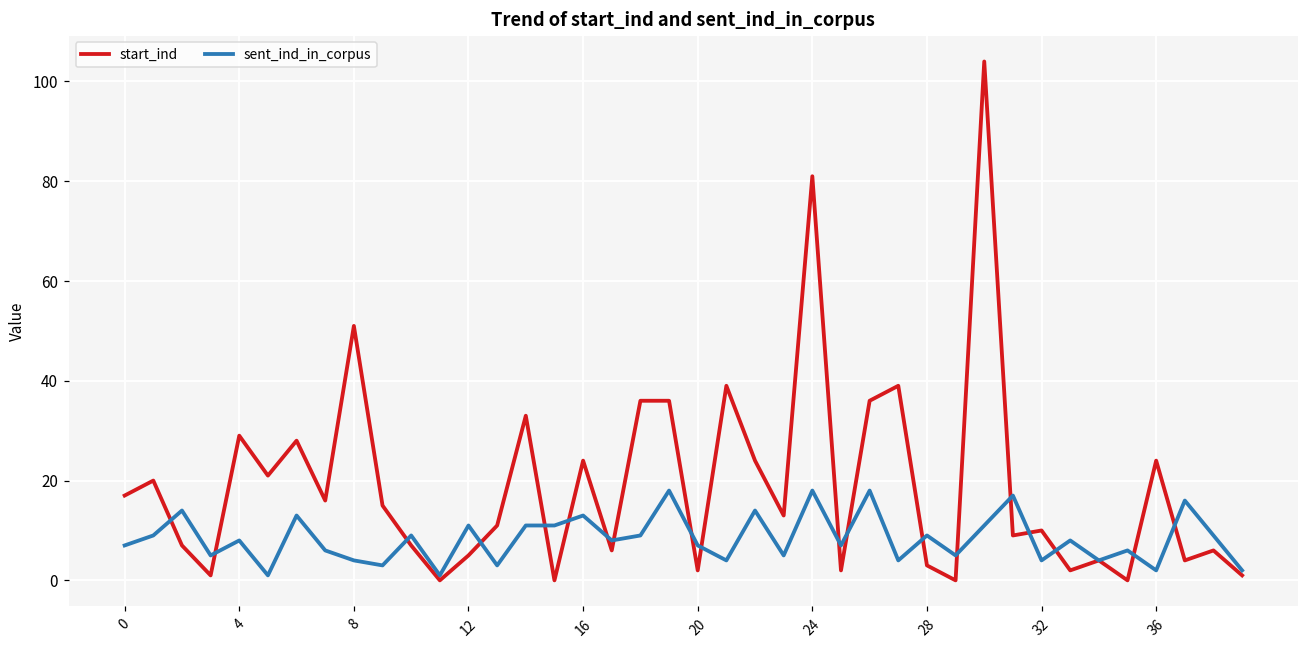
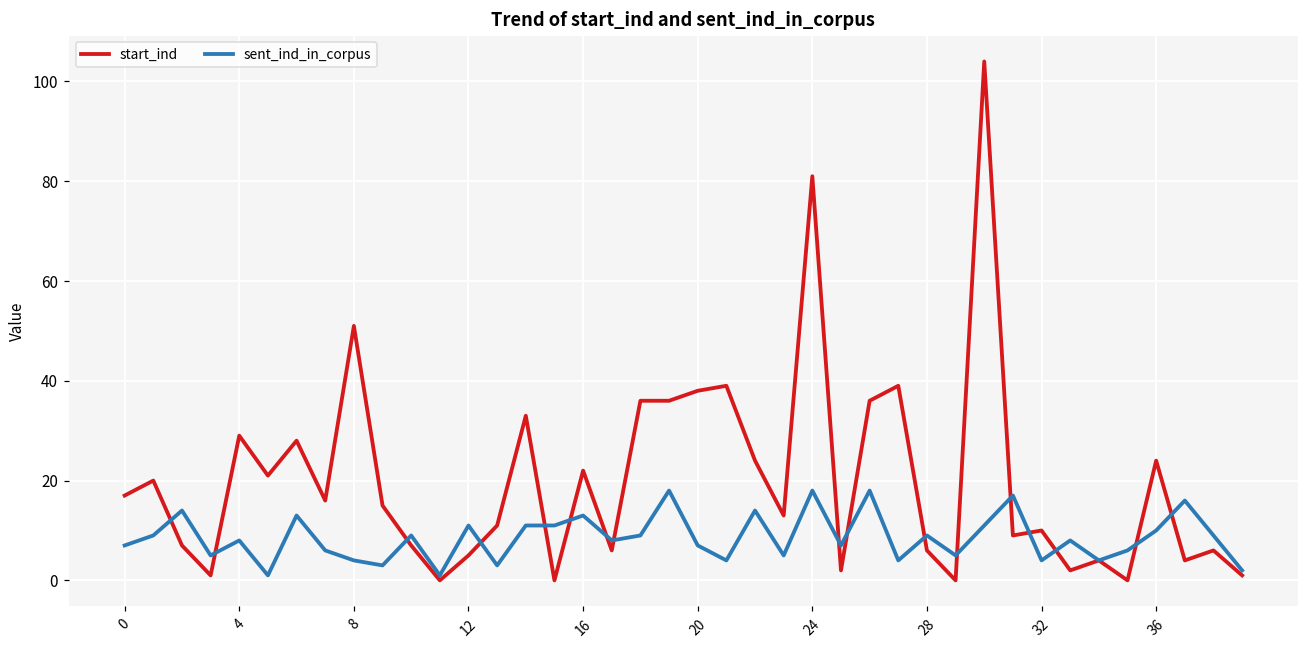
start_ind, 16: 24 -> 22
start_ind, 20: 2 -> 38
start_ind, 28: 3 -> 6
sent_ind_in_corpus, 36: 2 -> 10
